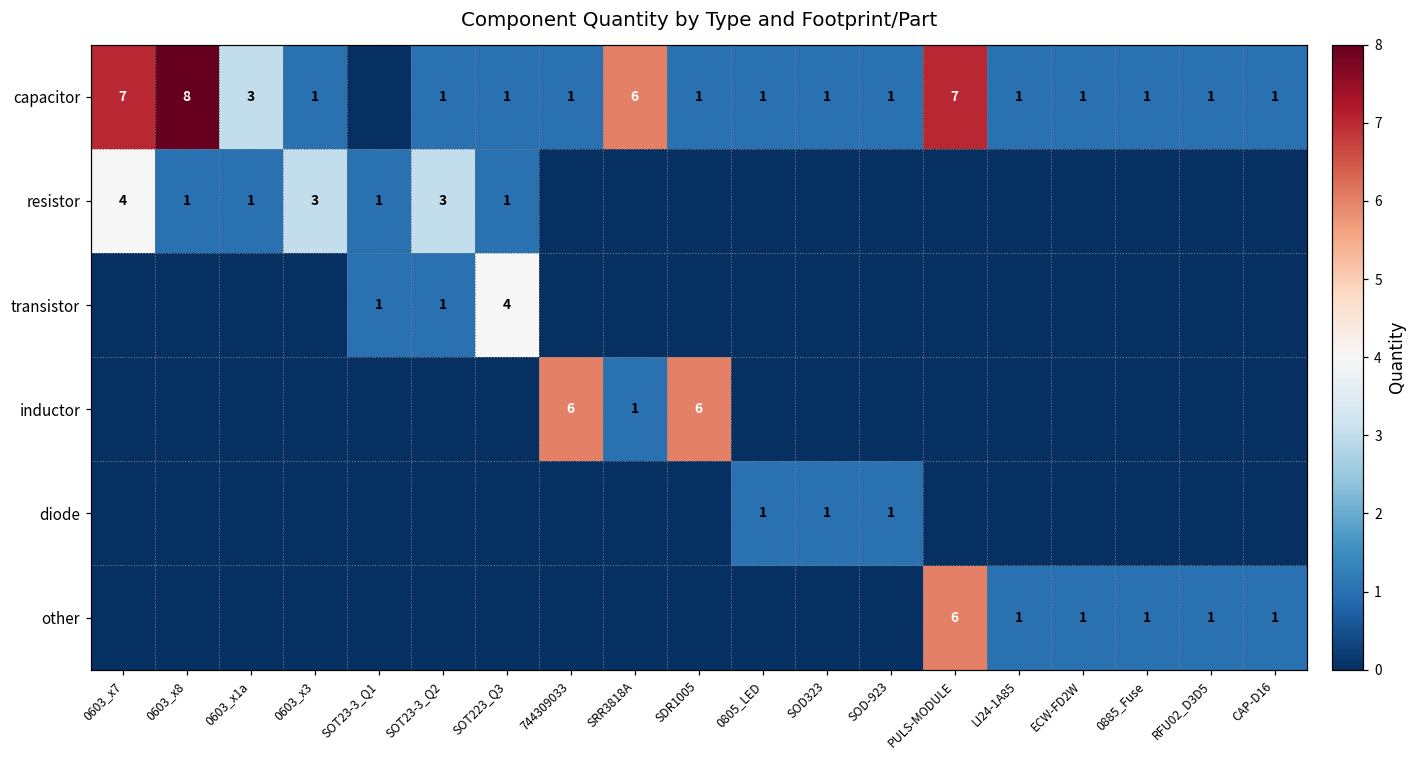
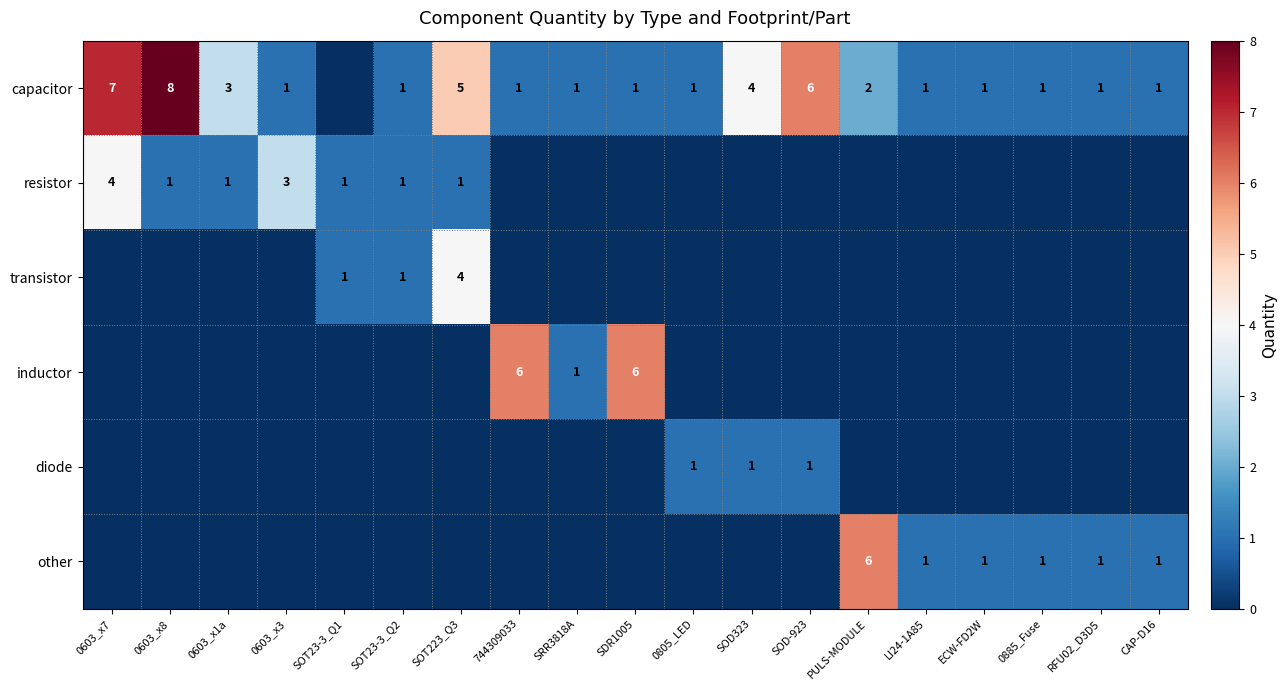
capacitor, SOT223_Q3: 1 -> 5
capacitor, SRR3818A: 6 -> 1
capacitor, SOD323: 1 -> 4
capacitor, SOD-923: 1 -> 6
capacitor, PULS-MODULE: 7 -> 2
resistor, SOT23-3_Q2: 3 -> 1
